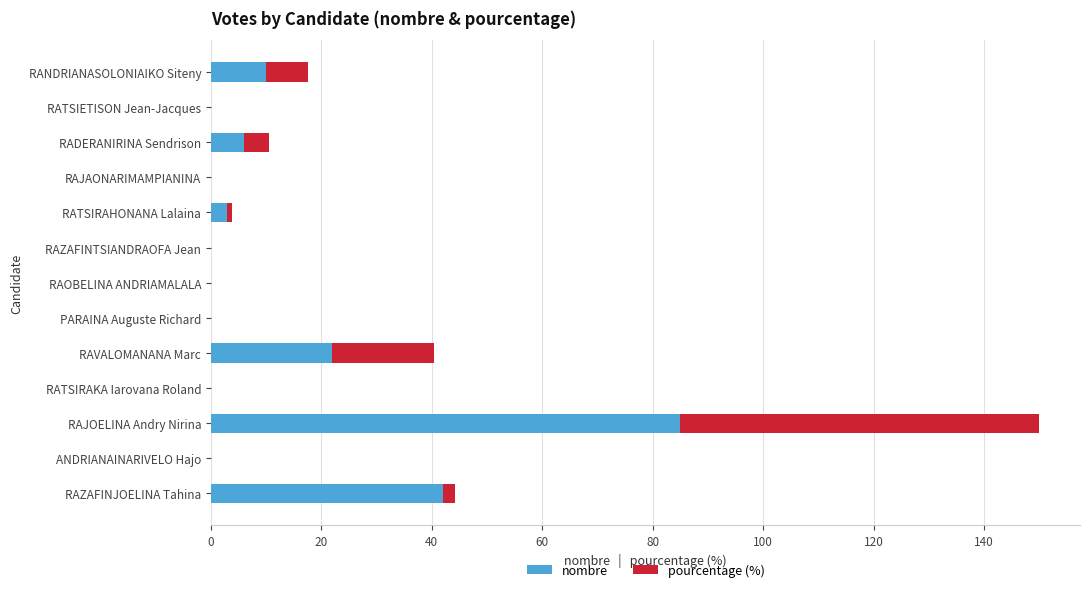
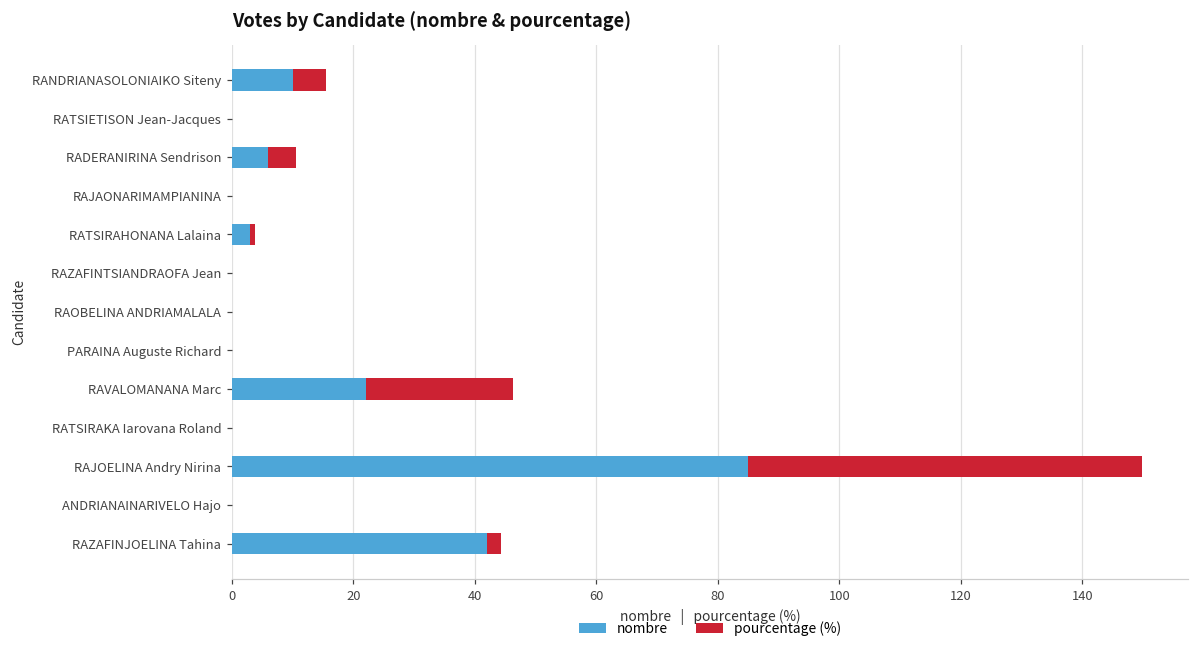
pourcentage (%), RANDRIANASOLONIAIKO Siteny: 8 -> 6
pourcentage (%), RAVALOMANANA Marc: 18 -> 24
